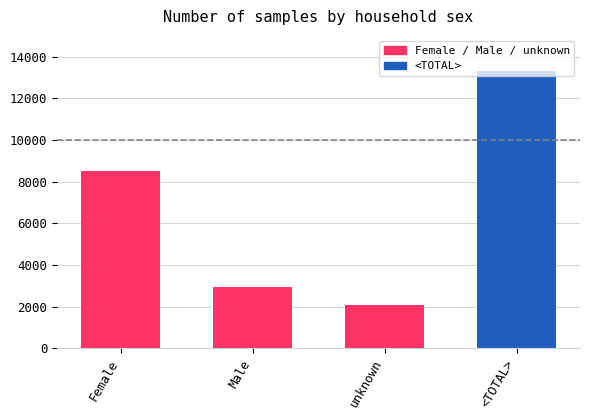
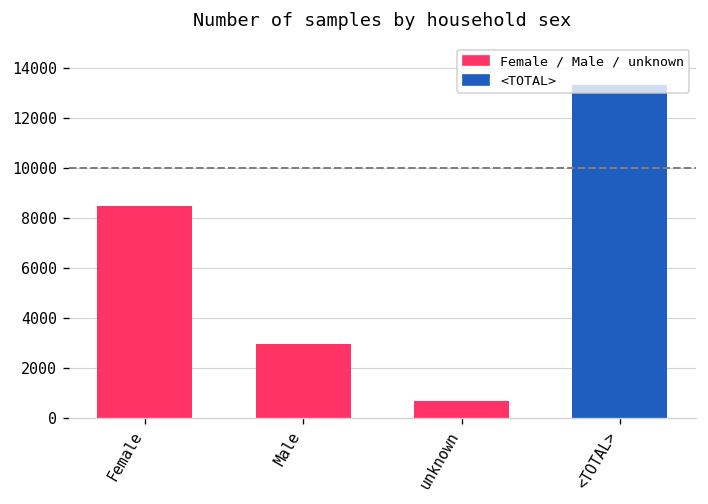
unknown: 2100 -> 700
